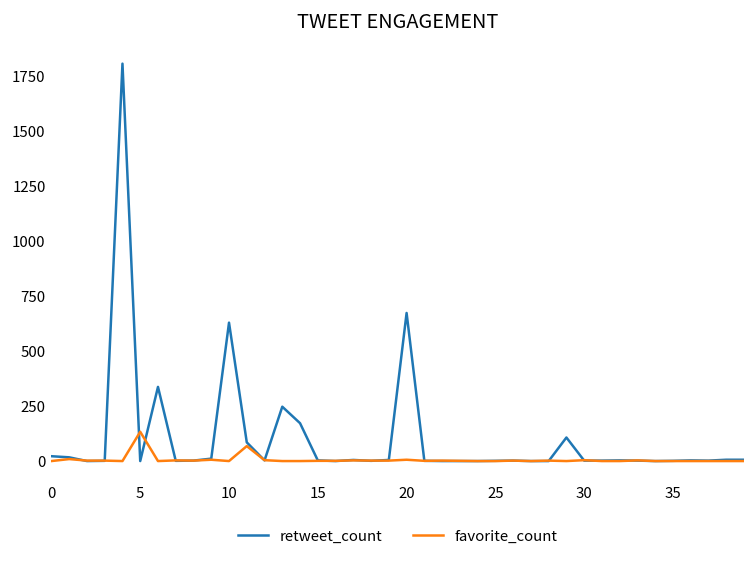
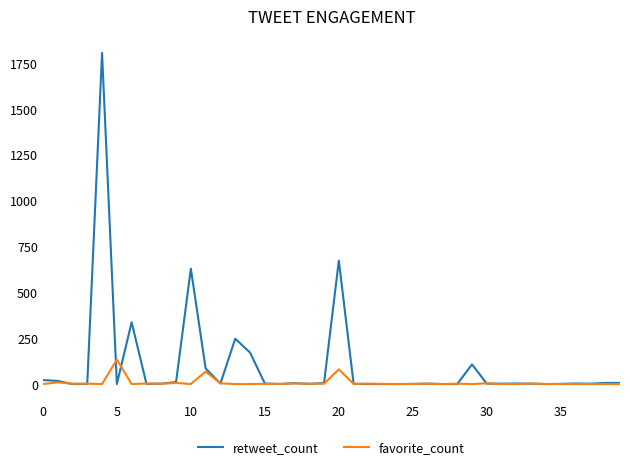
favorite_count, 20: 10 -> 80
